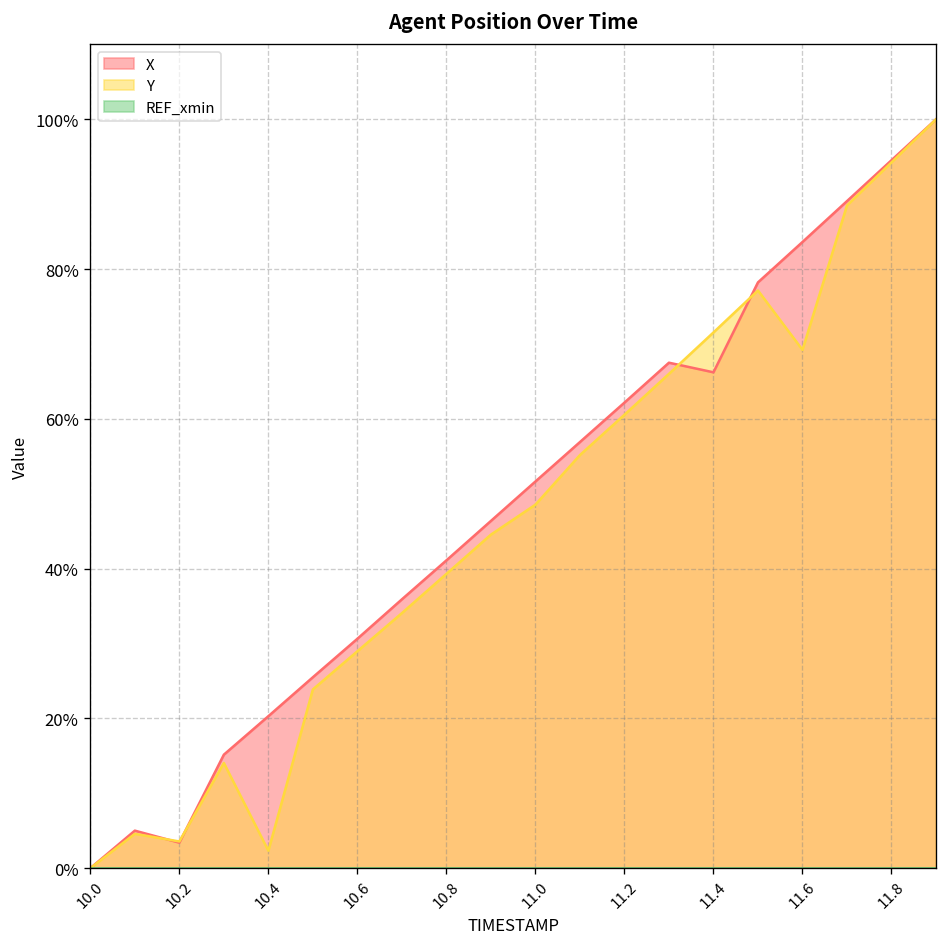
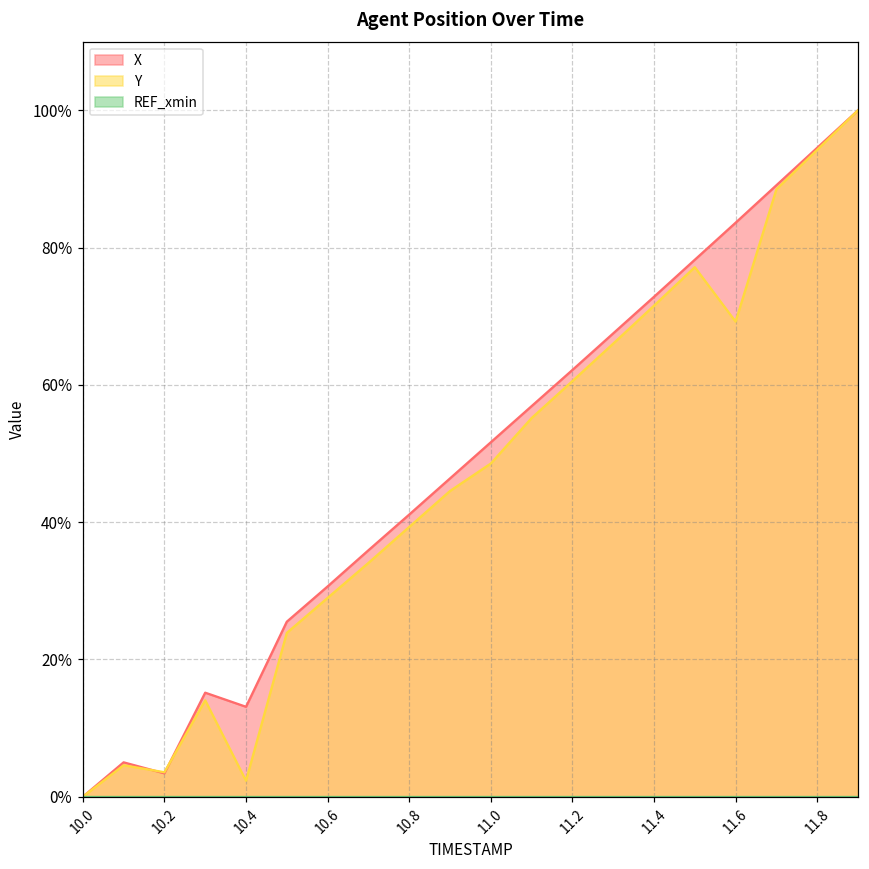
X, 10.4: 20% -> 13%
X, 11.4: 66% -> 73%
